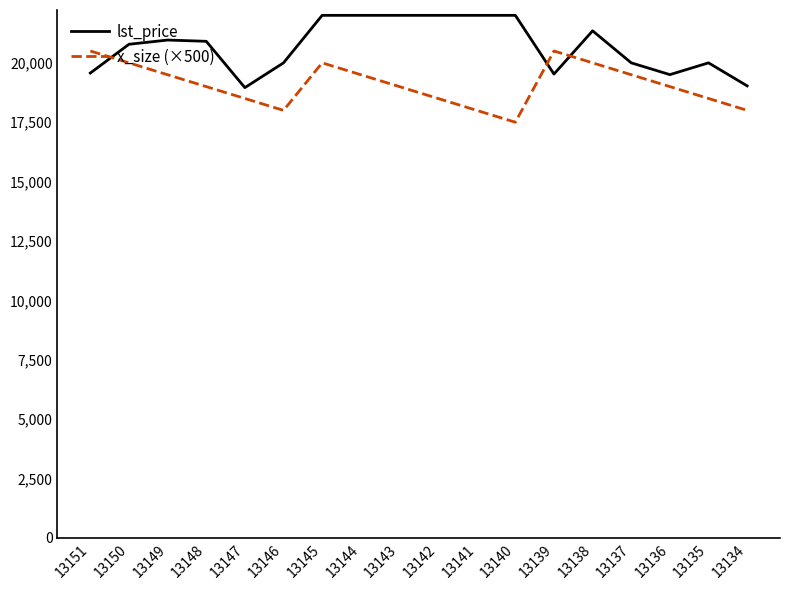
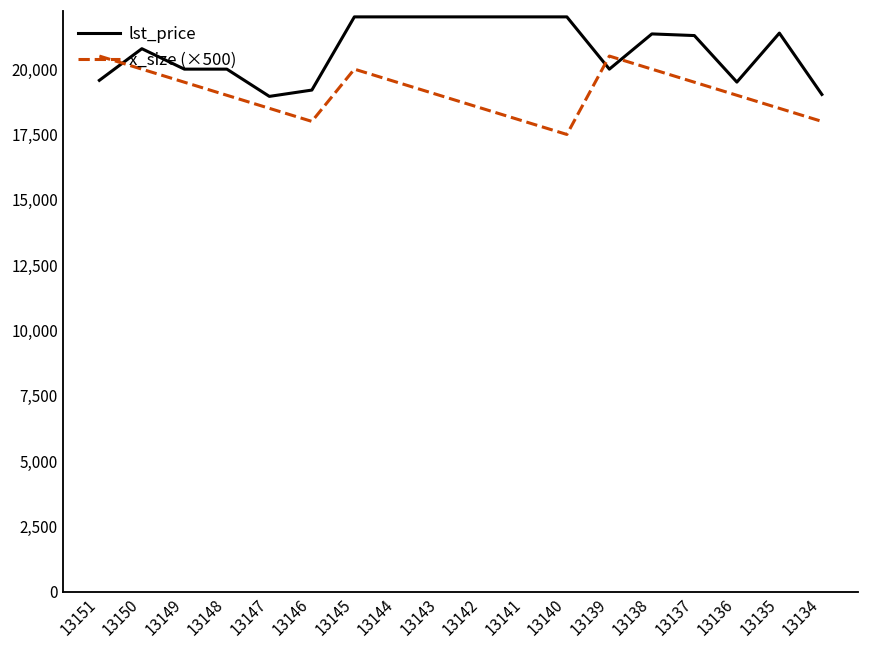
lst_price, 13149: 21,000 -> 20,000
lst_price, 13148: 20,900 -> 20,000
lst_price, 13146: 20,000 -> 19,200
lst_price, 13139: 19,500 -> 20,000
lst_price, 13137: 20,000 -> 21,300
lst_price, 13135: 20,000 -> 21,400
